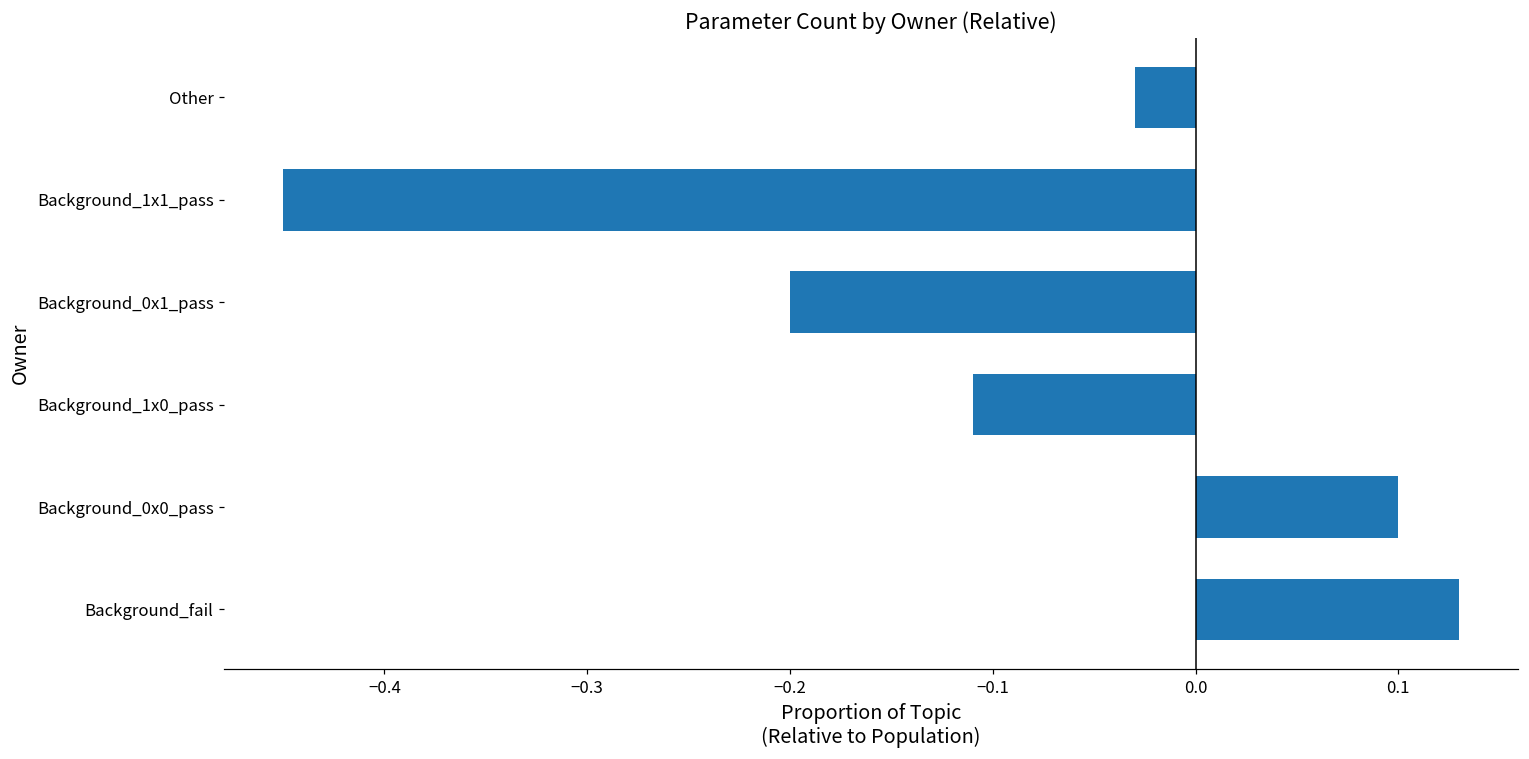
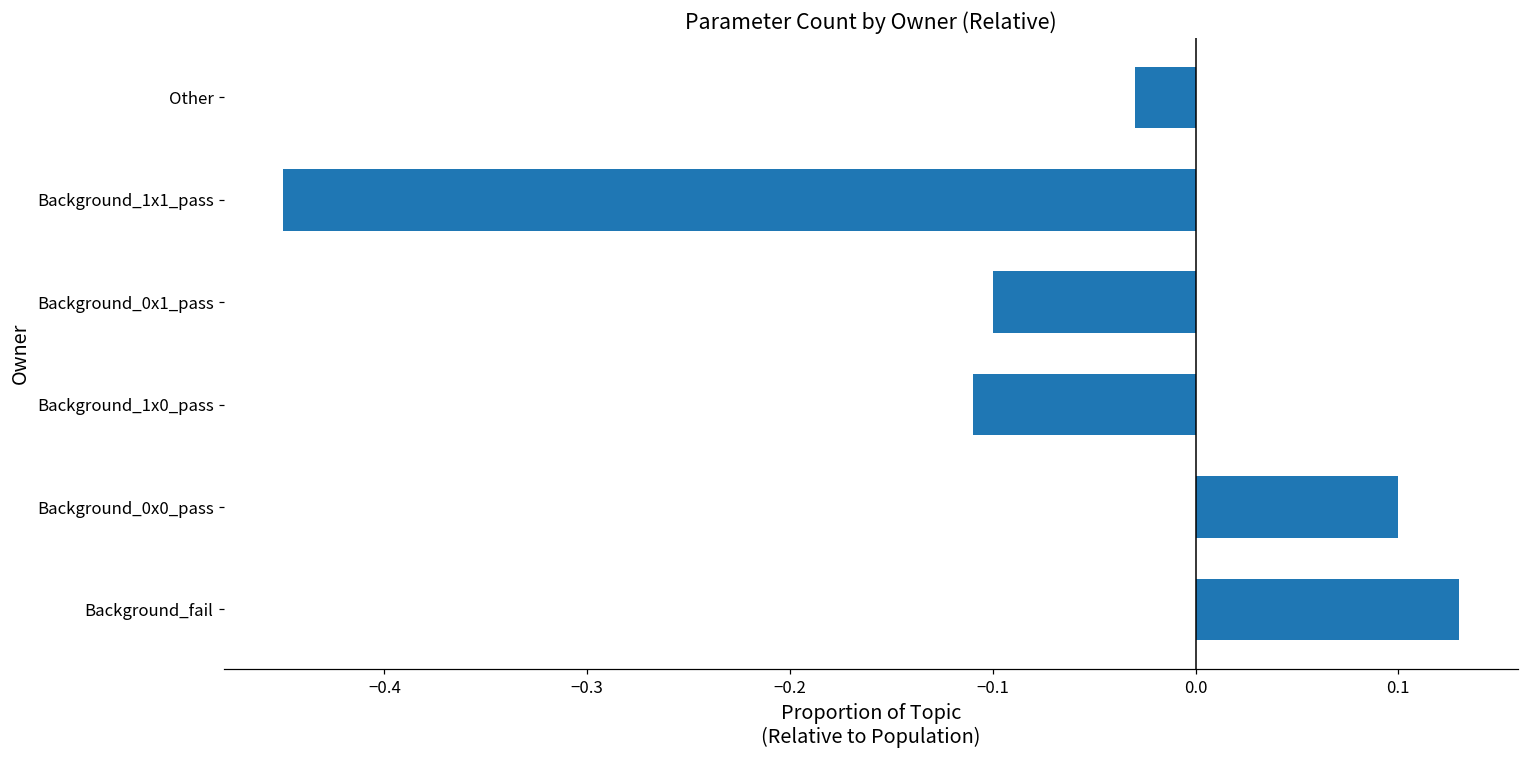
Background_0x1_pass: -0.2 -> -0.1
